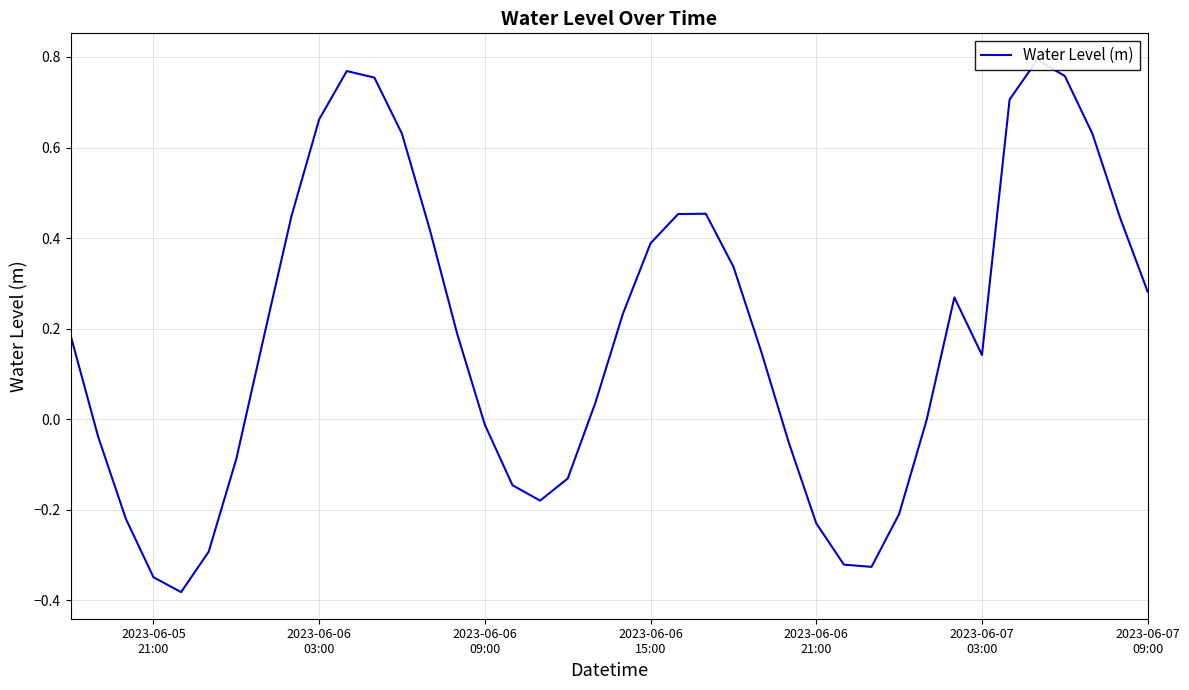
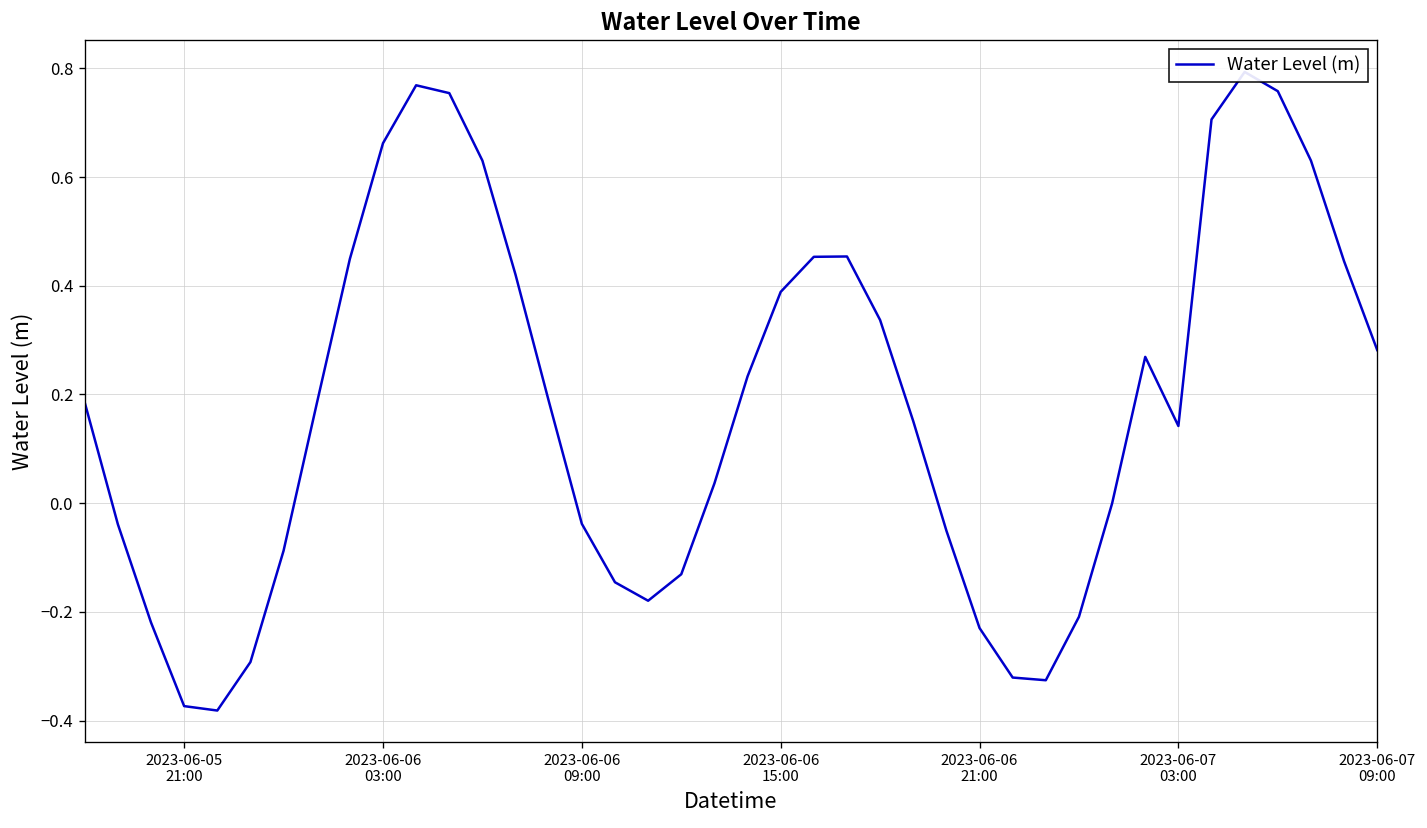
2023-06-05 21:00: -0.35 -> -0.37
2023-06-06 09:00: -0.01 -> -0.04
